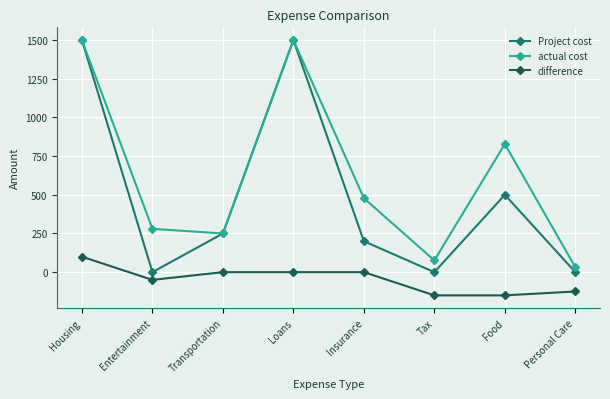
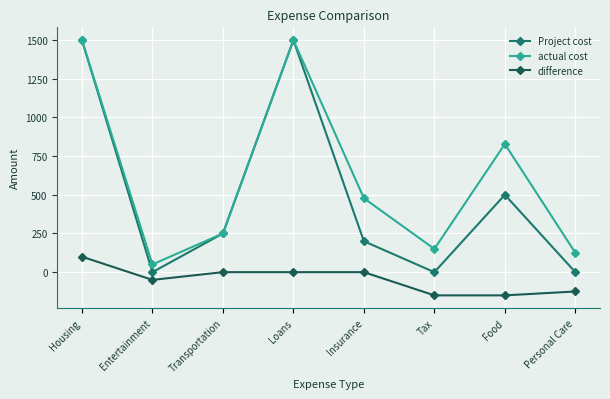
actual cost, Entertainment: 280 -> 50
actual cost, Tax: 80 -> 150
actual cost, Personal Care: 30 -> 130
